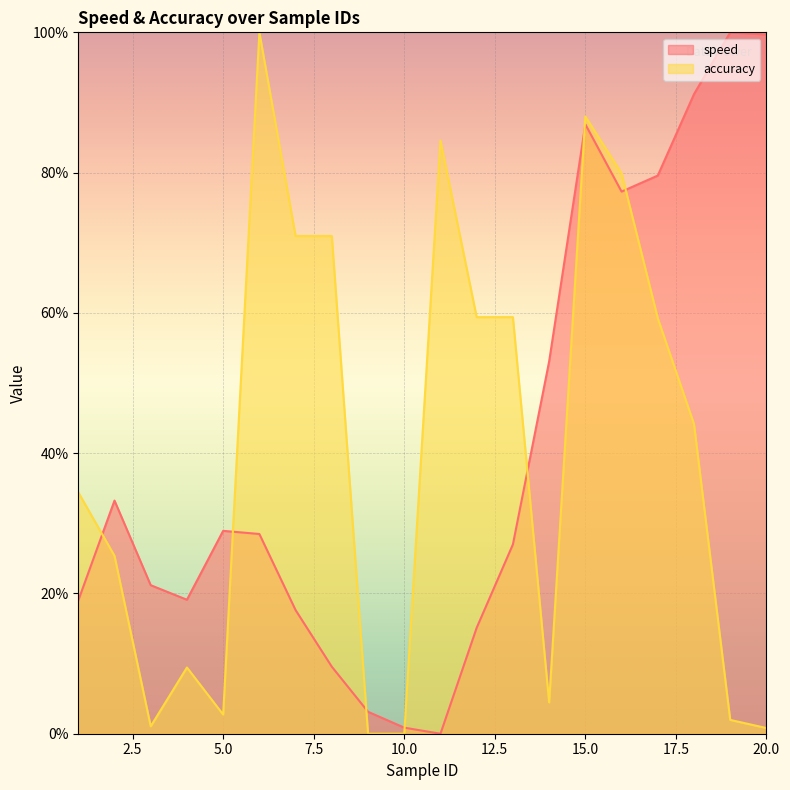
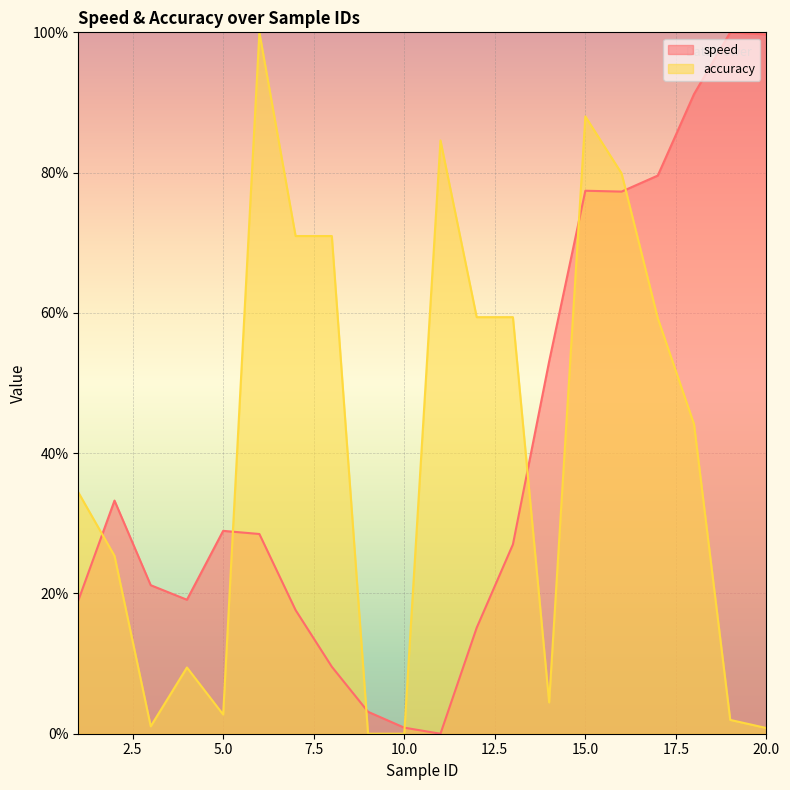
speed, 15.0: 87% -> 77%
